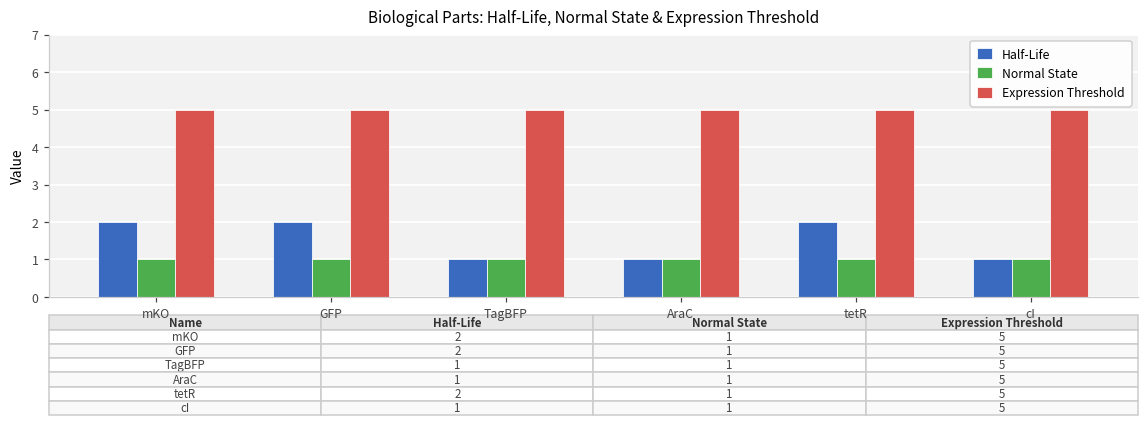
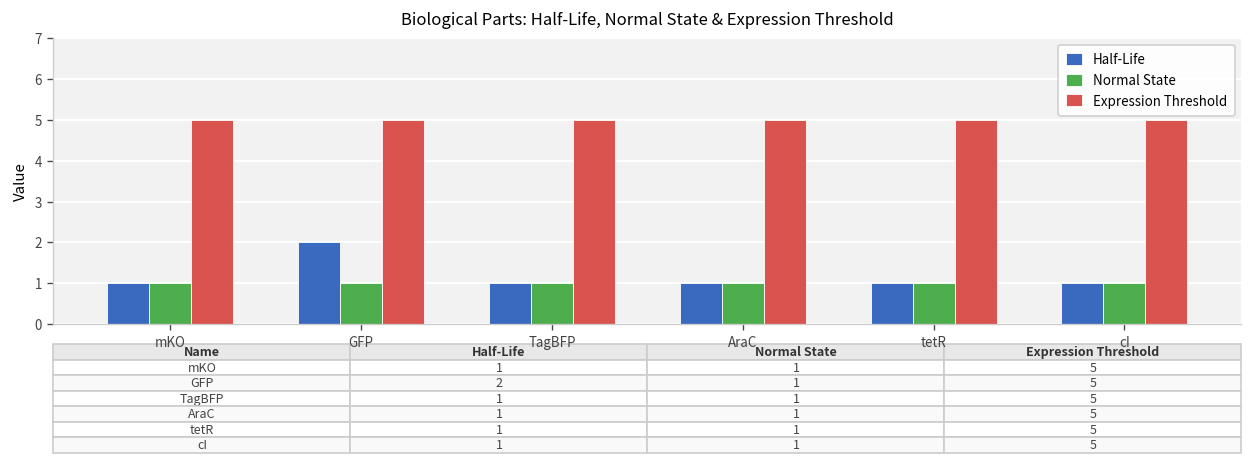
Half-Life, mKO: 2 -> 1
Half-Life, tetR: 2 -> 1
